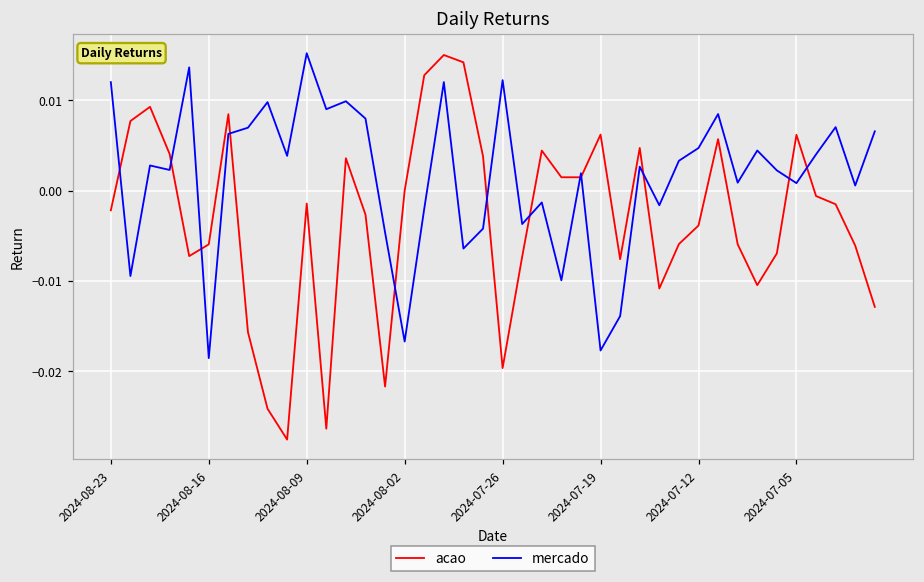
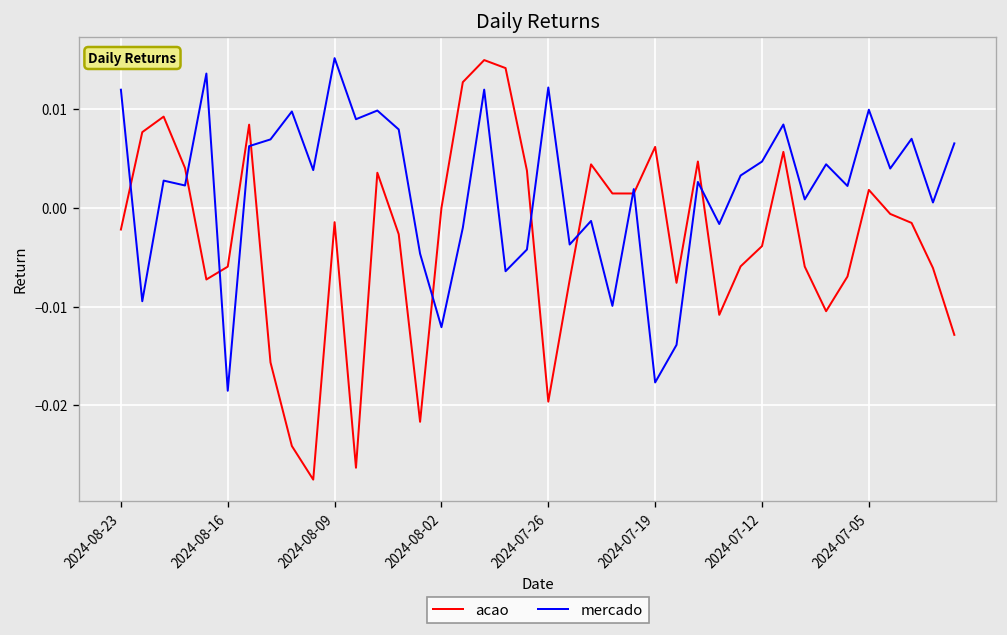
mercado, 2024-08-02: -0.017 -> -0.012
acao, 2024-07-05: 0.006 -> 0.002
mercado, 2024-07-05: 0.001 -> 0.010
